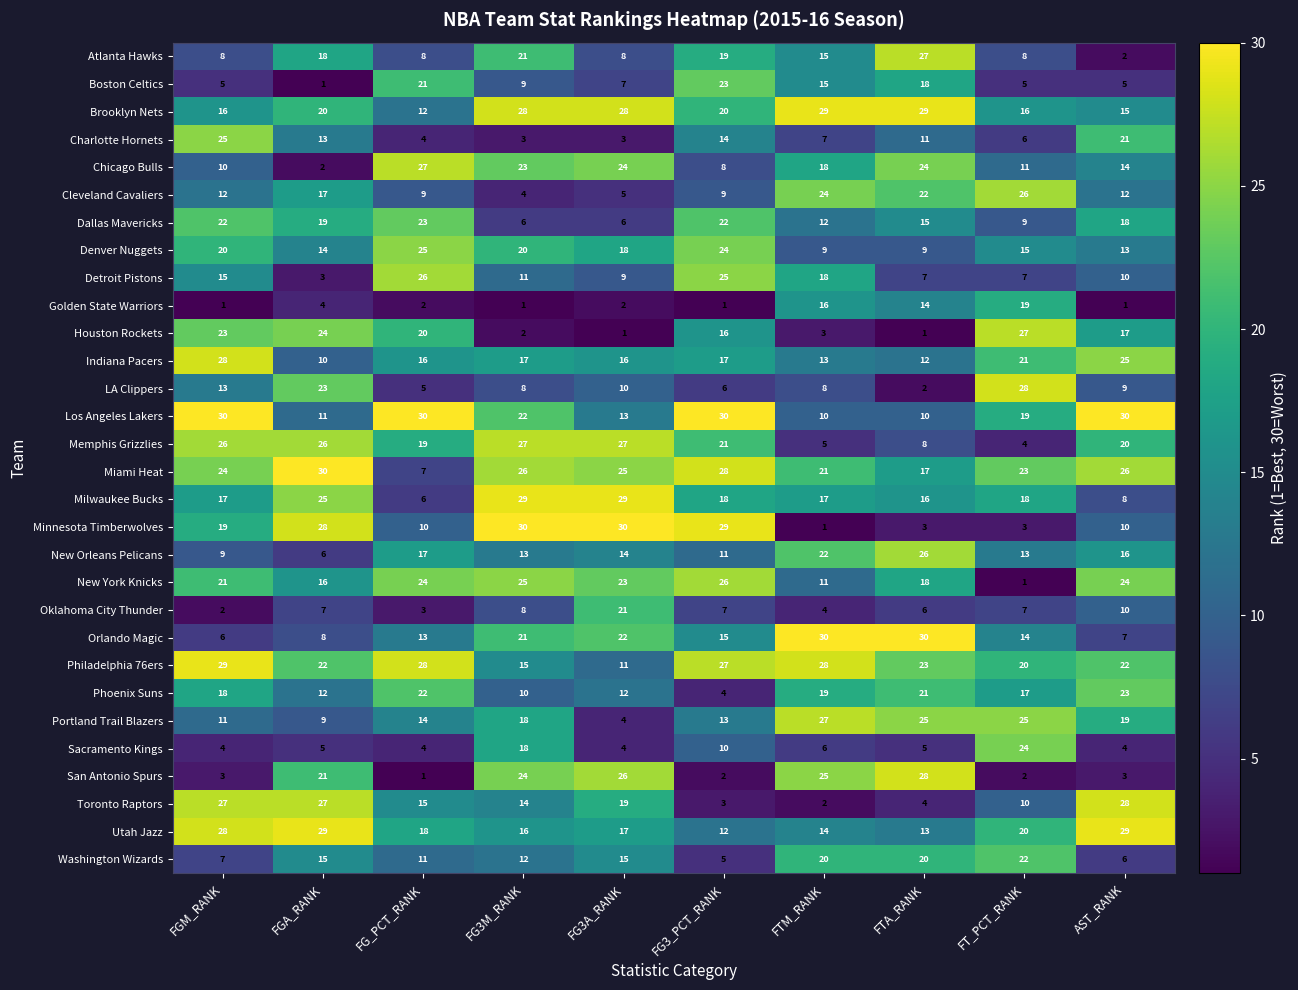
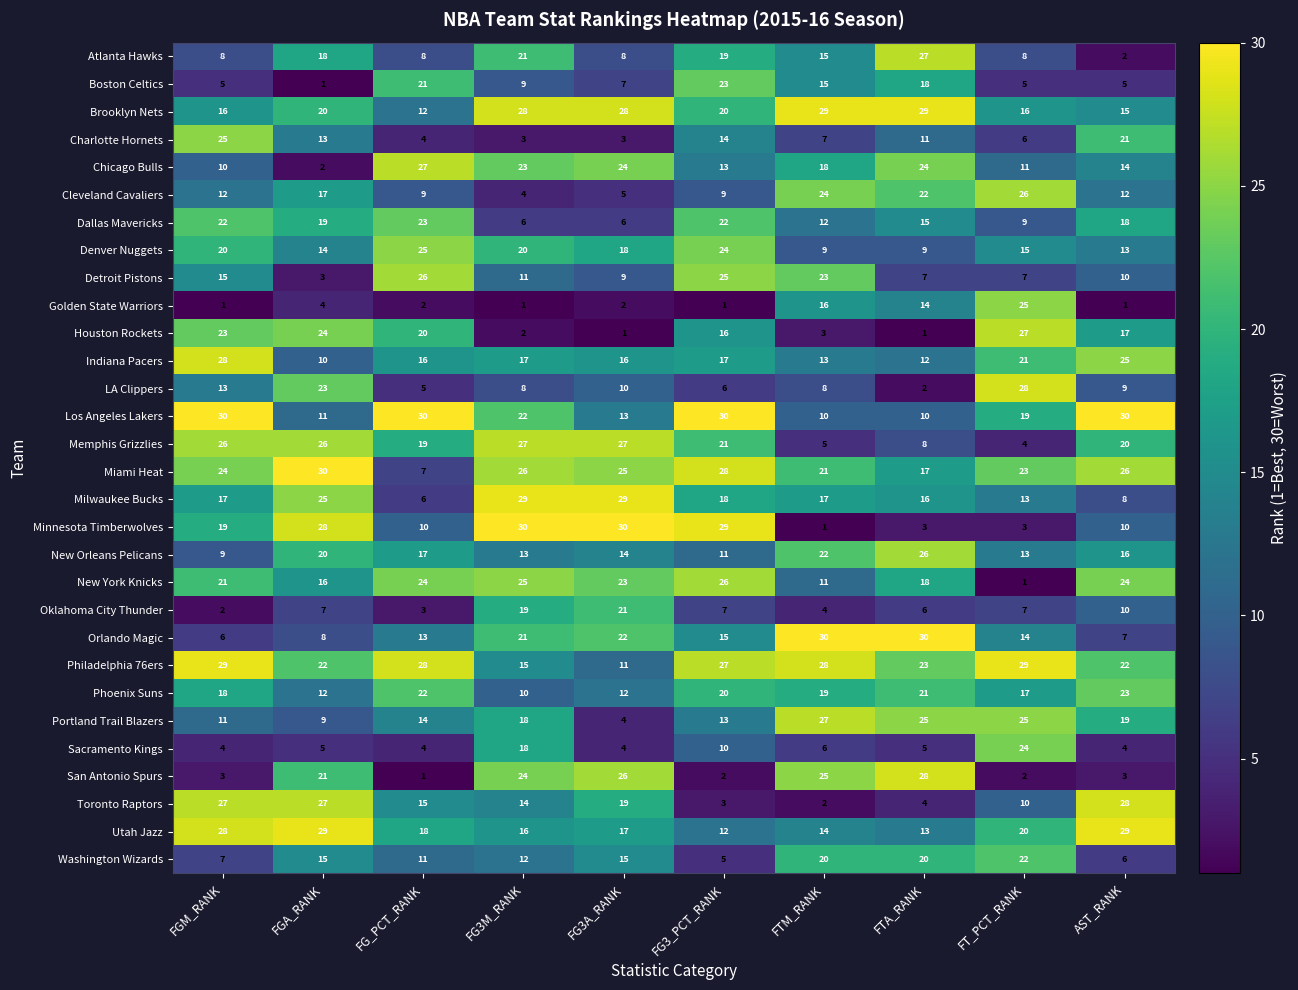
Chicago Bulls, FG3_PCT_RANK: 8 -> 13
Detroit Pistons, FTM_RANK: 18 -> 23
Golden State Warriors, FT_PCT_RANK: 19 -> 25
Milwaukee Bucks, FT_PCT_RANK: 18 -> 13
New Orleans Pelicans, FGA_RANK: 6 -> 20
Oklahoma City Thunder, FG3M_RANK: 8 -> 19
Philadelphia 76ers, FT_PCT_RANK: 20 -> 29
Phoenix Suns, FG3_PCT_RANK: 4 -> 20
